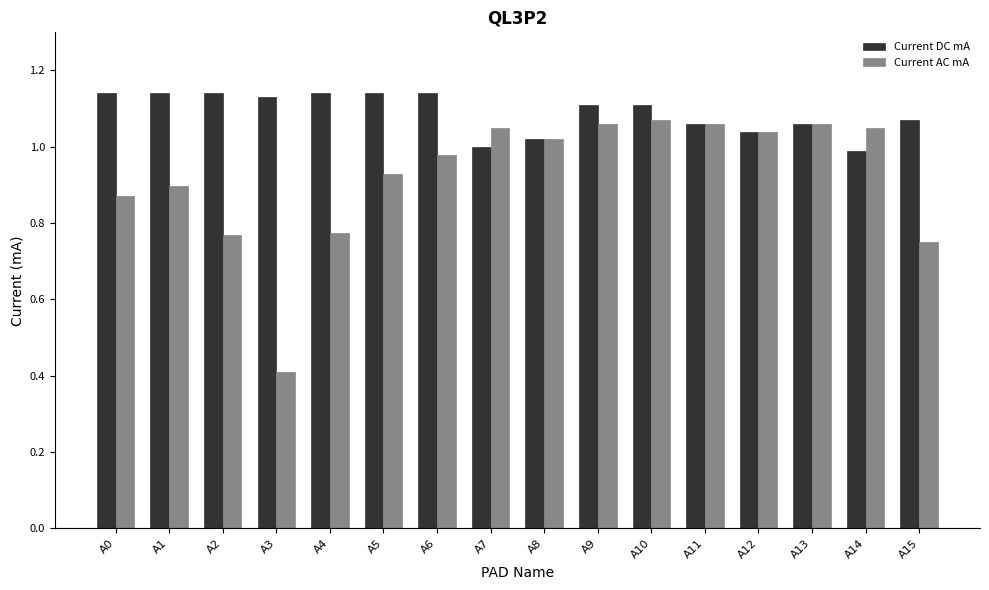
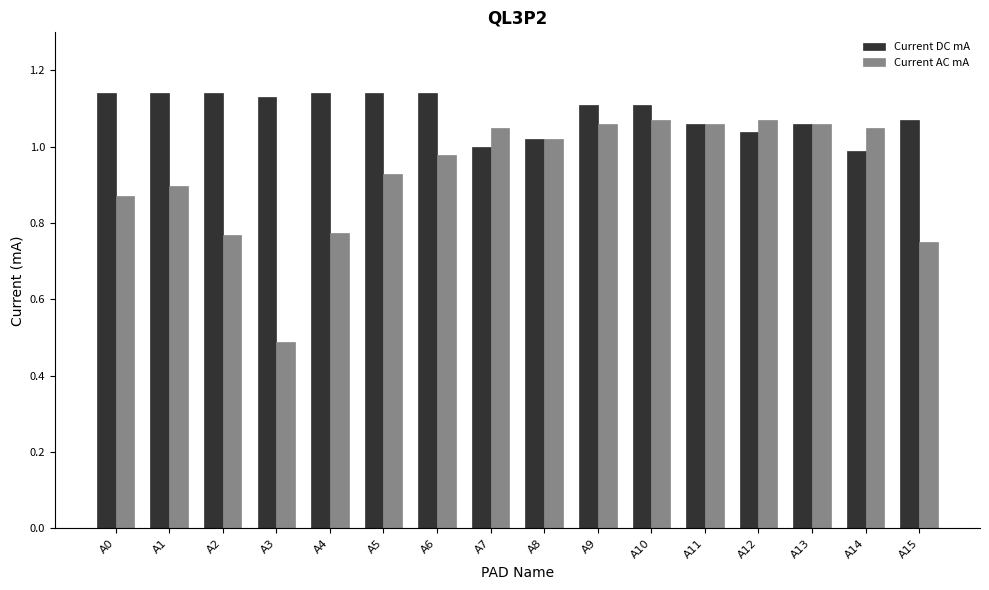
Current AC mA, A3: 0.41 -> 0.49
Current AC mA, A12: 1.04 -> 1.07
